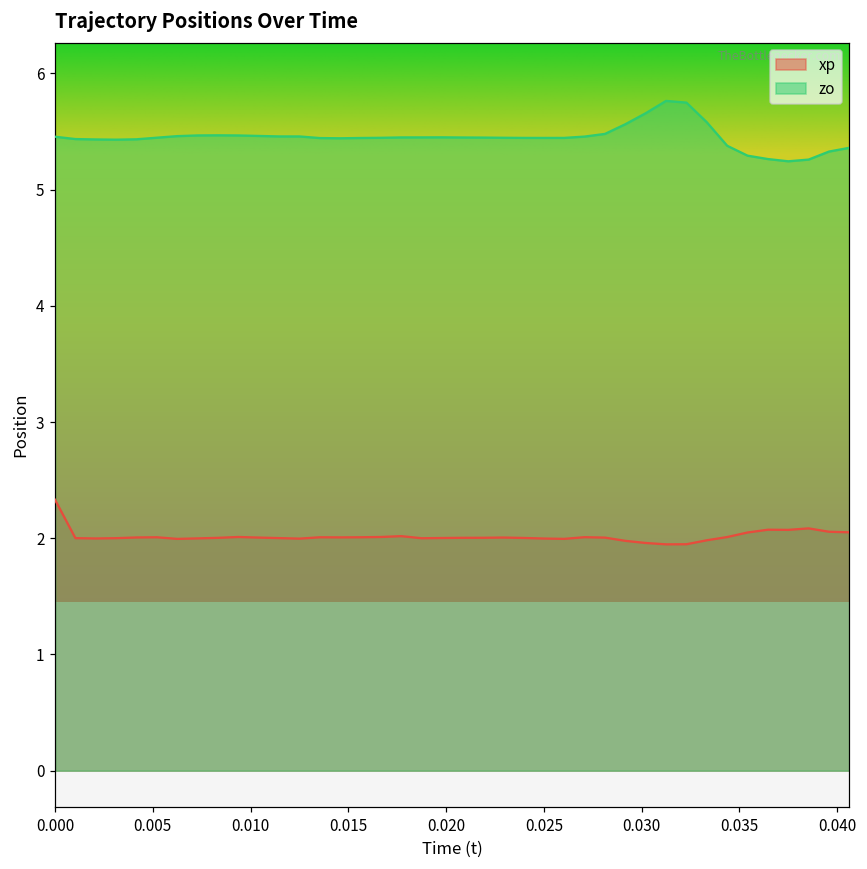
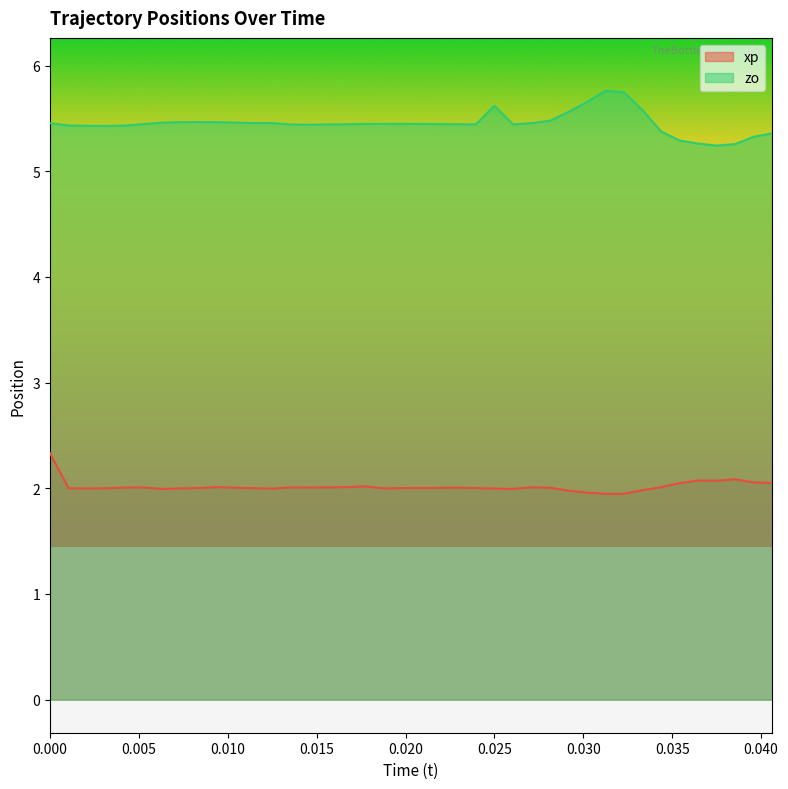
zo, 0.025: 5.44 -> 5.62
